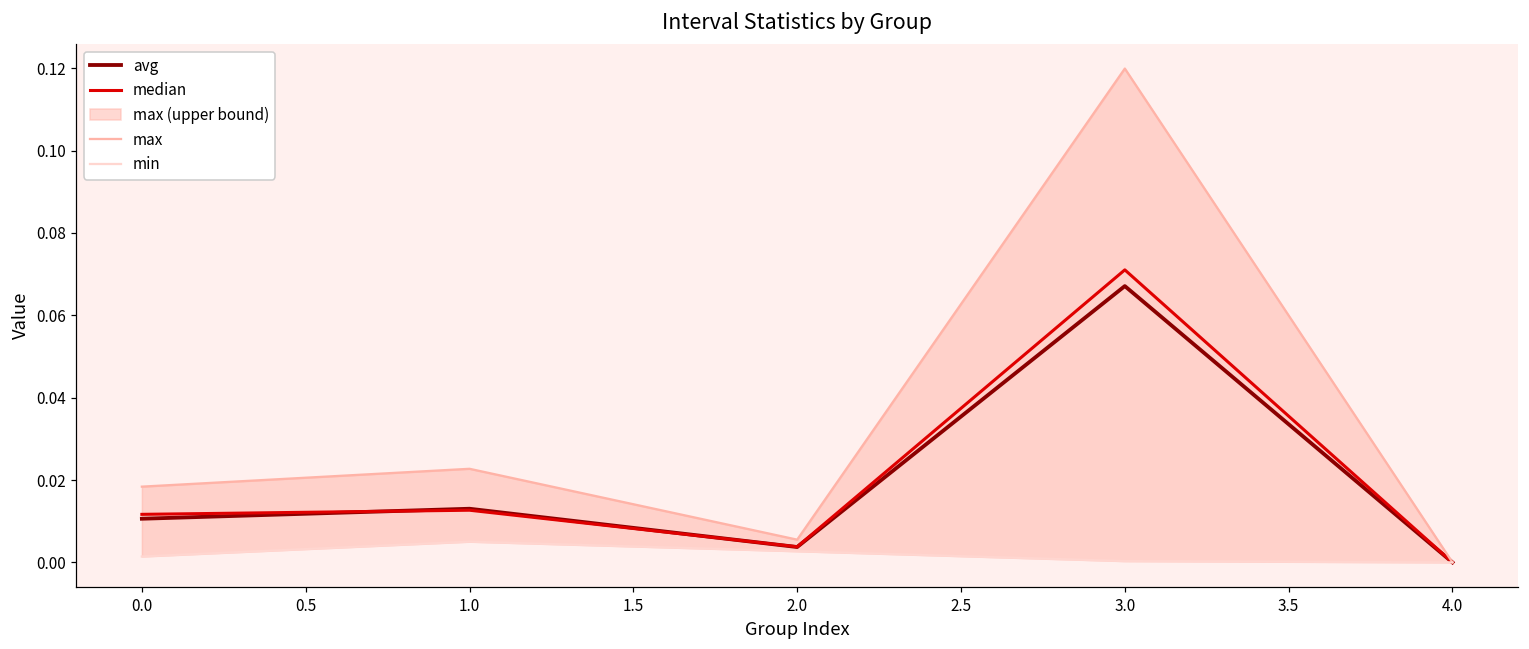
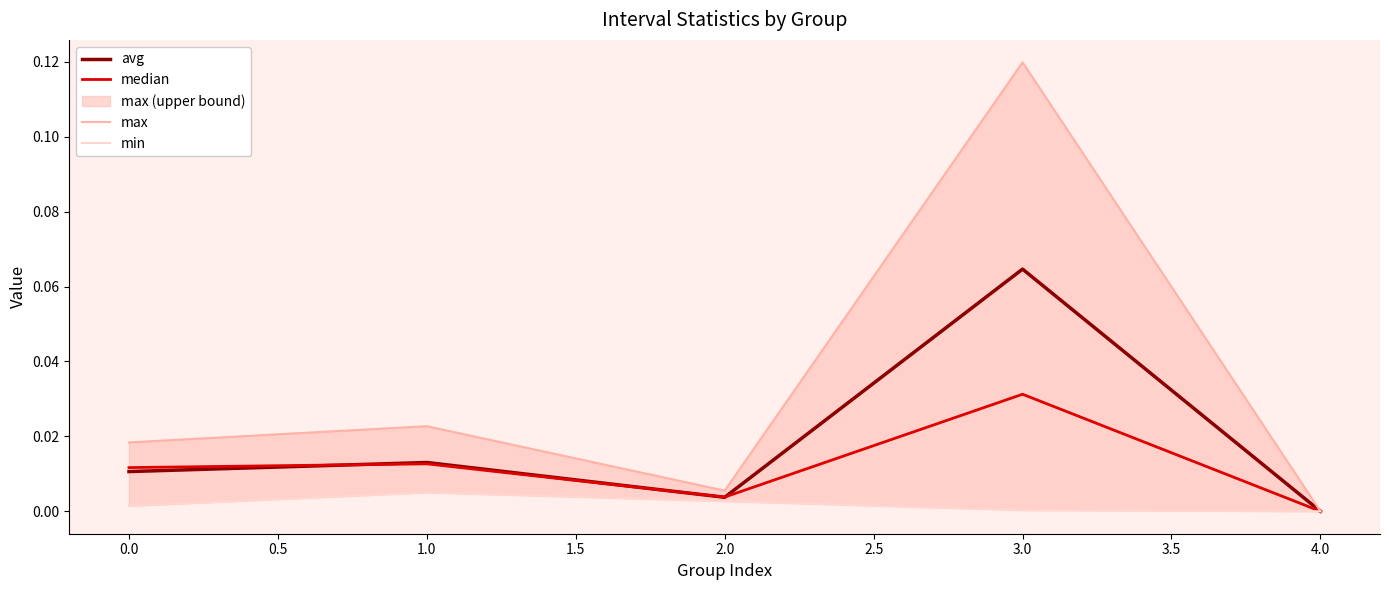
avg, 3.0: 0.067 -> 0.065
median, 3.0: 0.071 -> 0.031
